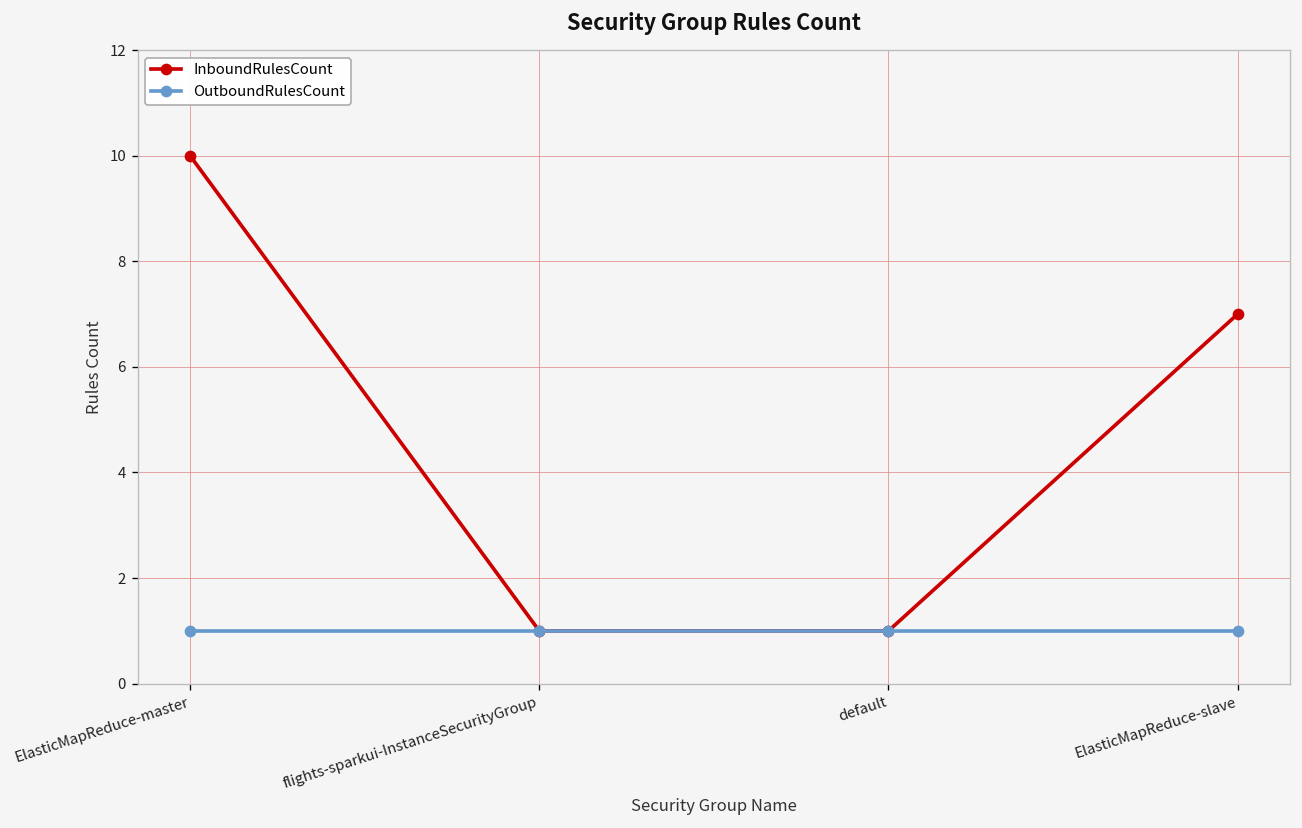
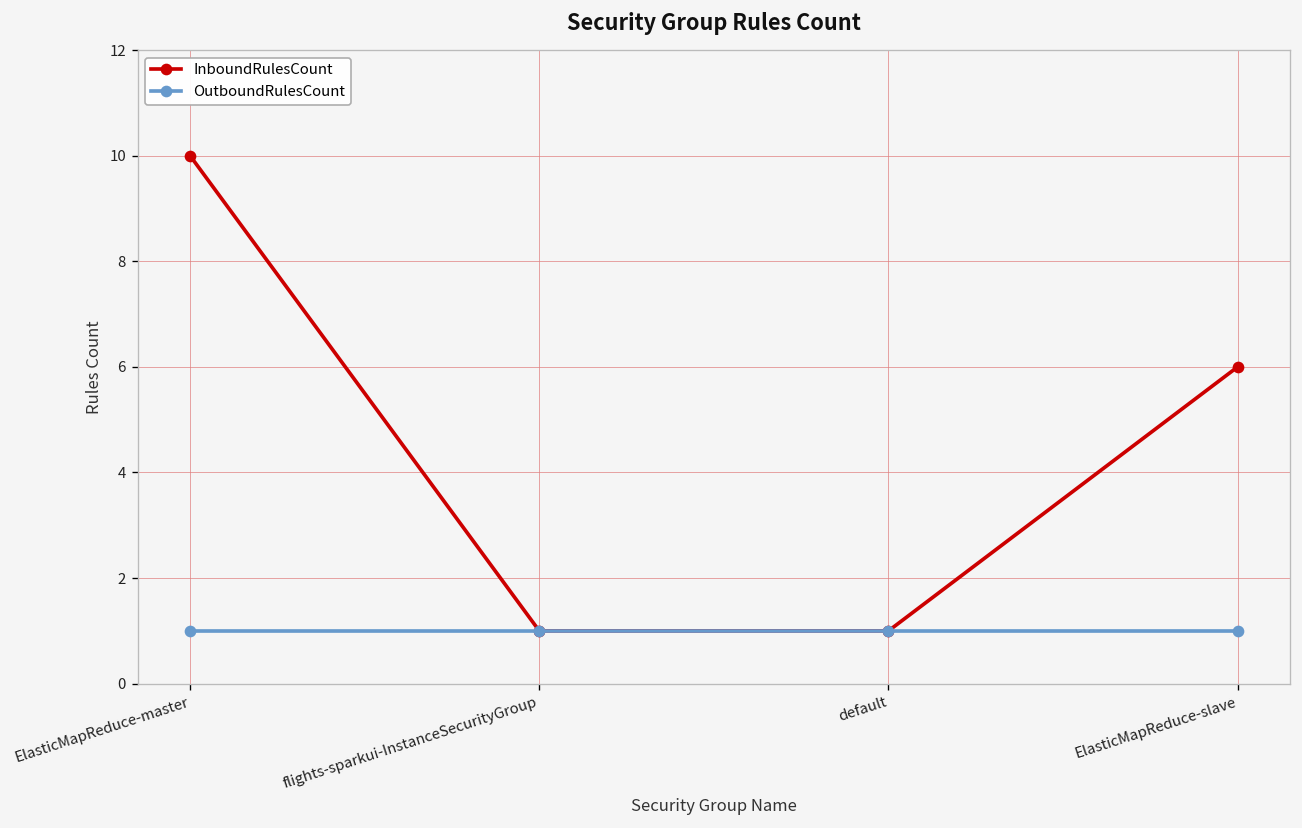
InboundRulesCount, ElasticMapReduce-slave: 7 -> 6
